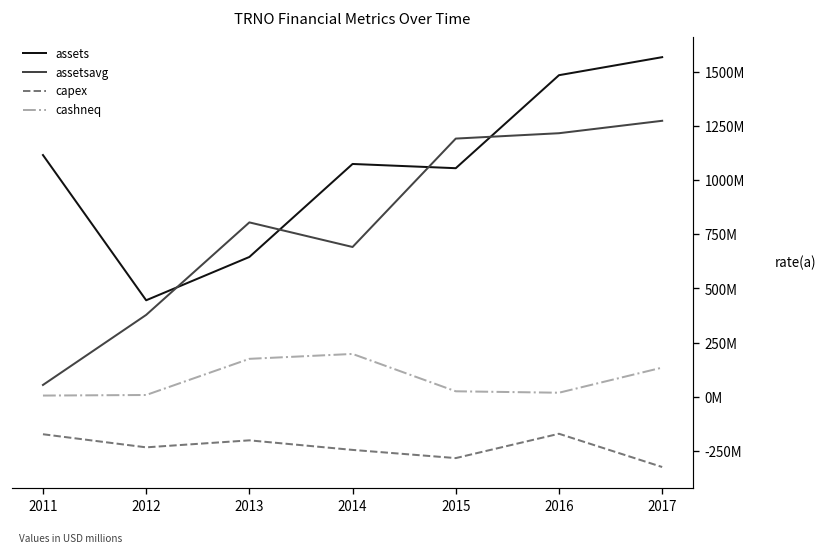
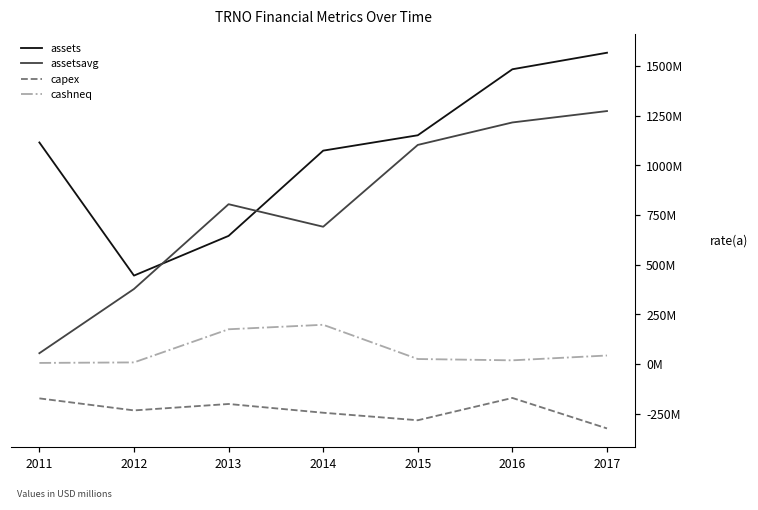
assets, 2015: 1060000000 -> 1150000000
assetsavg, 2015: 1190000000 -> 1100000000
cashneq, 2017: 130000000 -> 40000000
